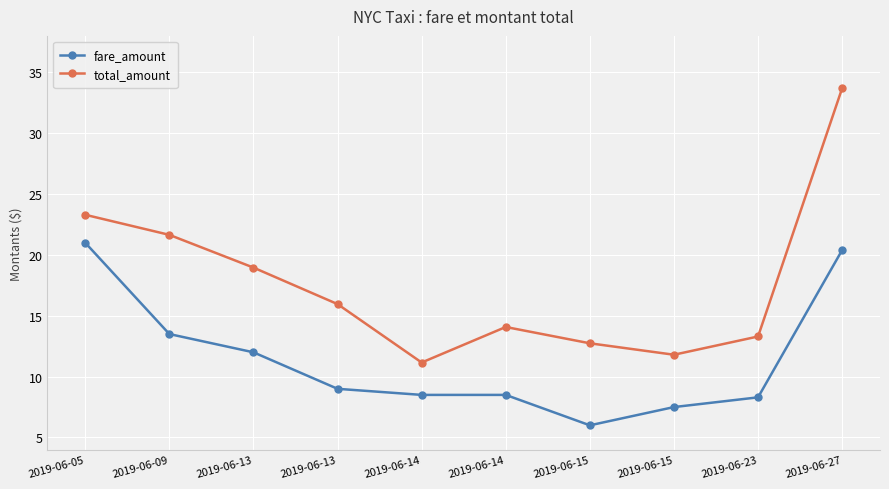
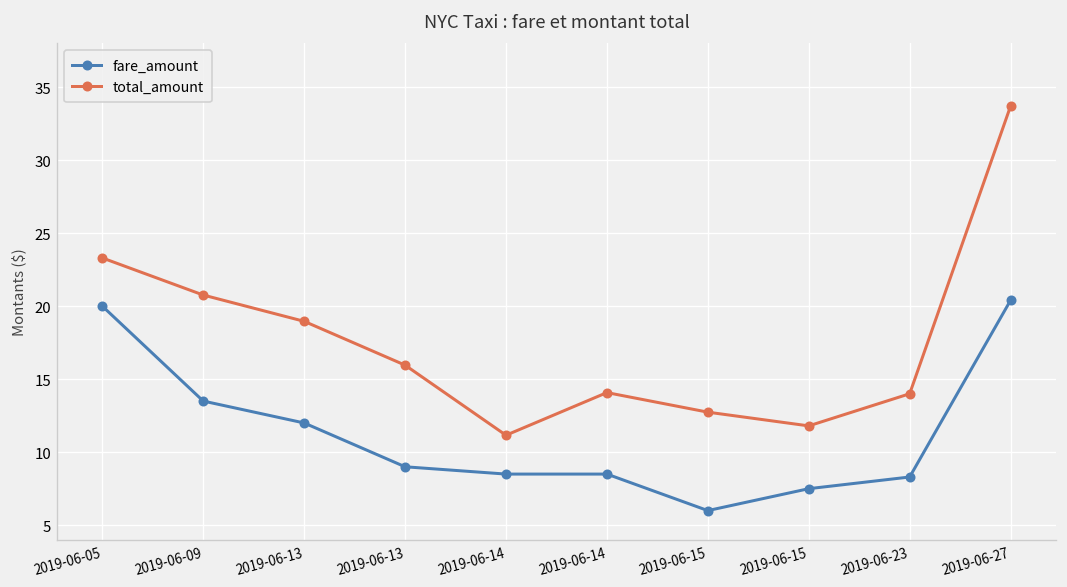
fare_amount, 2019-06-05: 21 -> 20
total_amount, 2019-06-09: 21.7 -> 20.8
total_amount, 2019-06-23: 13.3 -> 14.0
